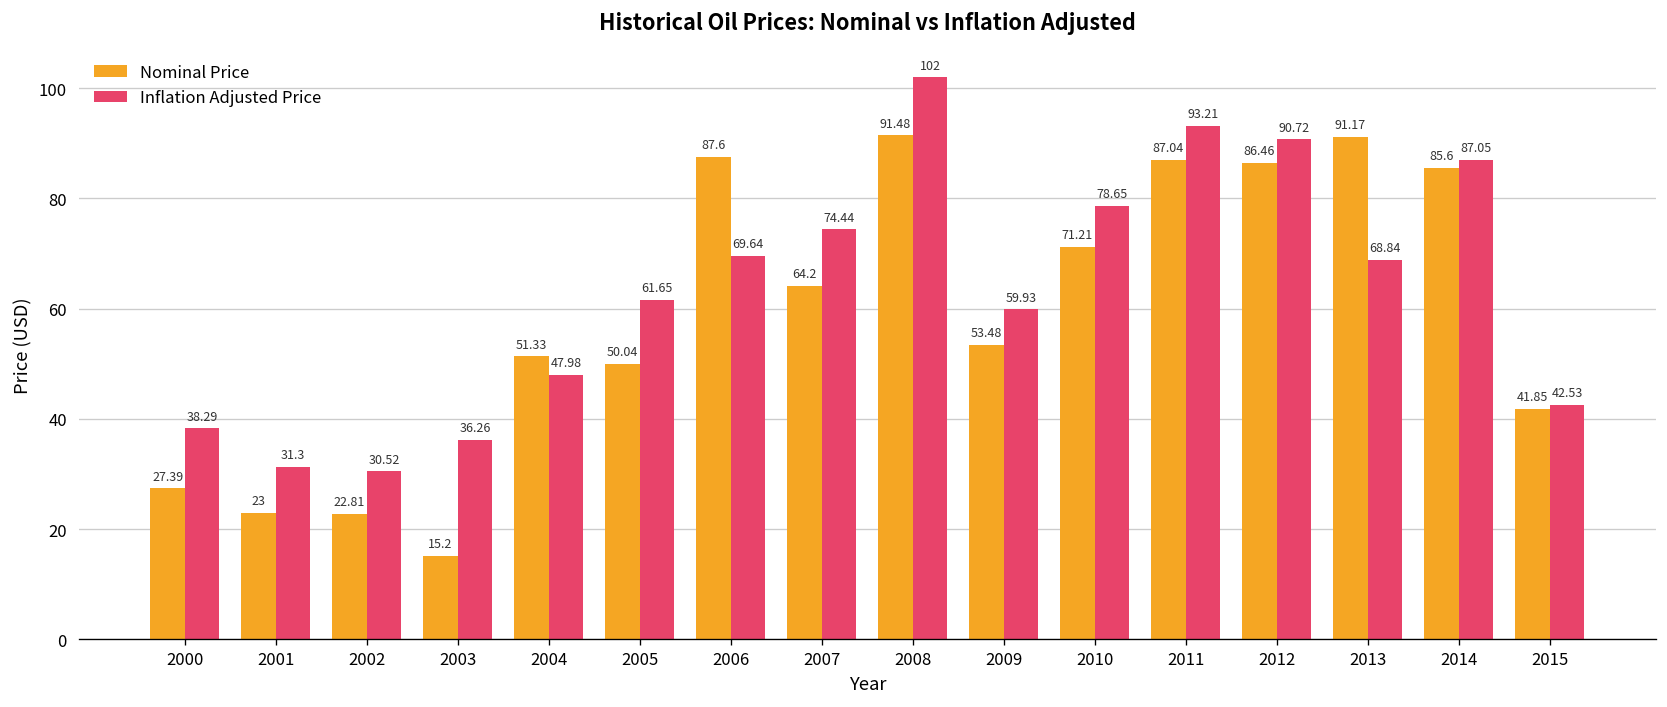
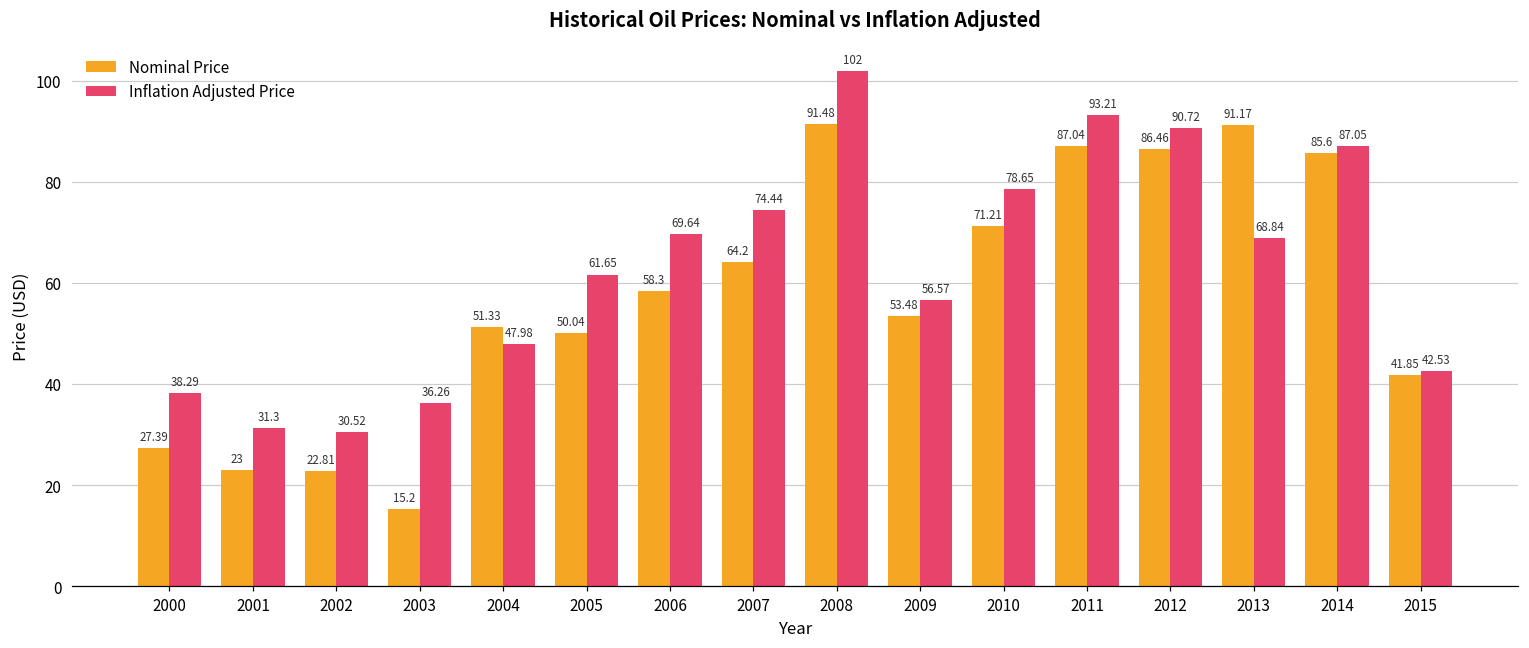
Nominal Price, 2006: 87.6 -> 58.3
Inflation Adjusted Price, 2009: 59.93 -> 56.57
